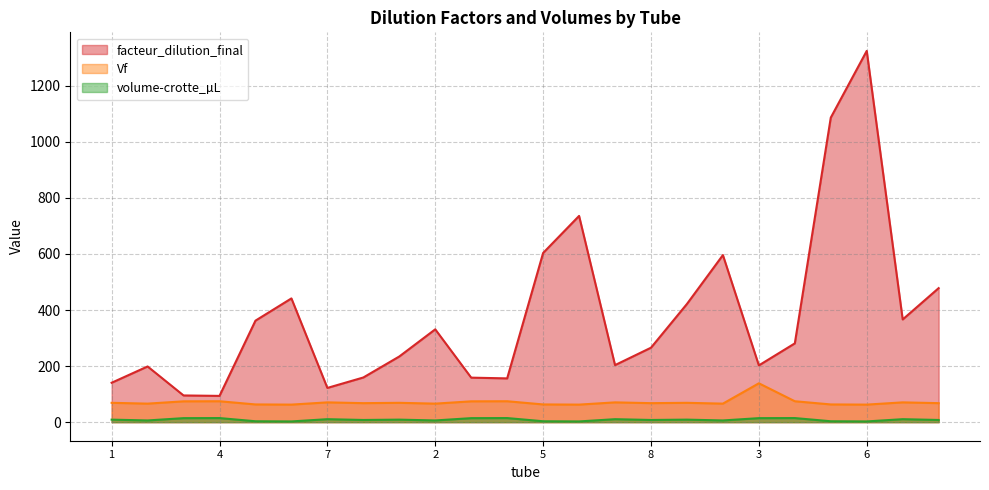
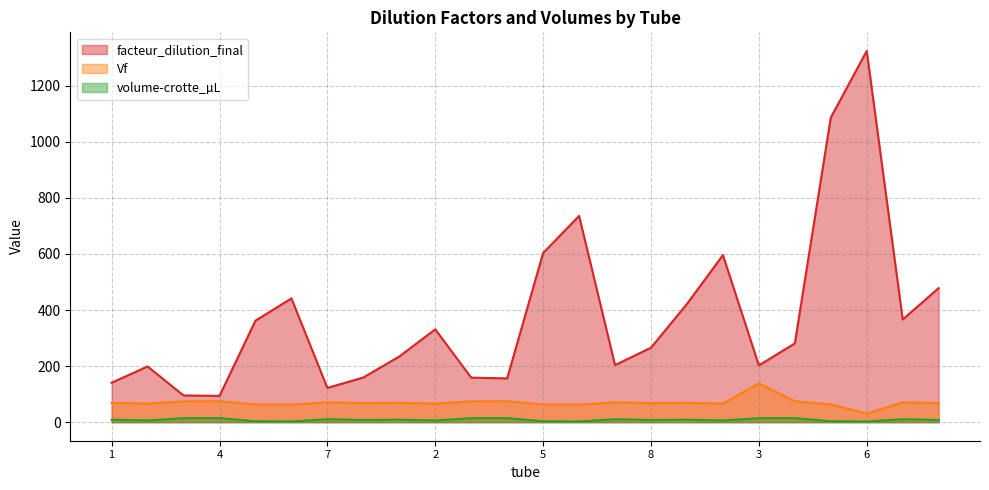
Vf, 6: 60 -> 30
